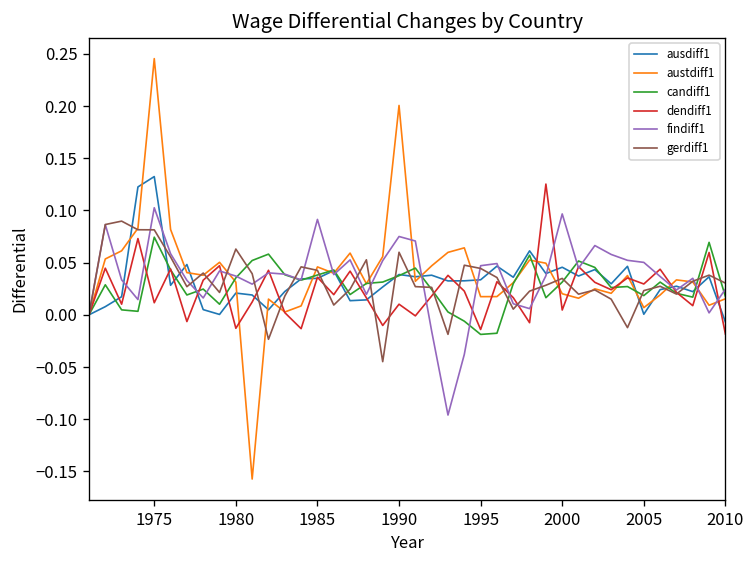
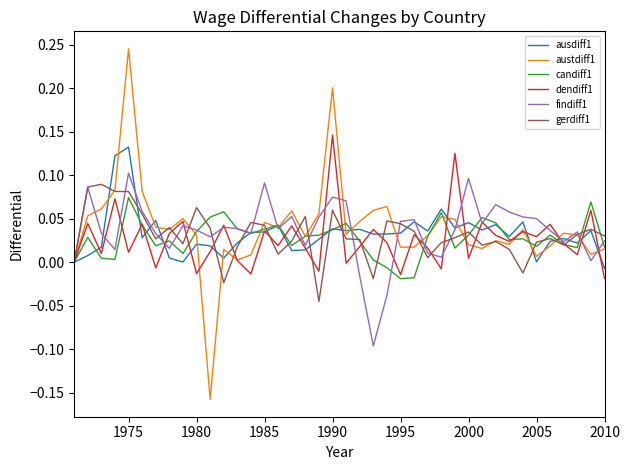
dendiff1, 1990: 0.01 -> 0.15
